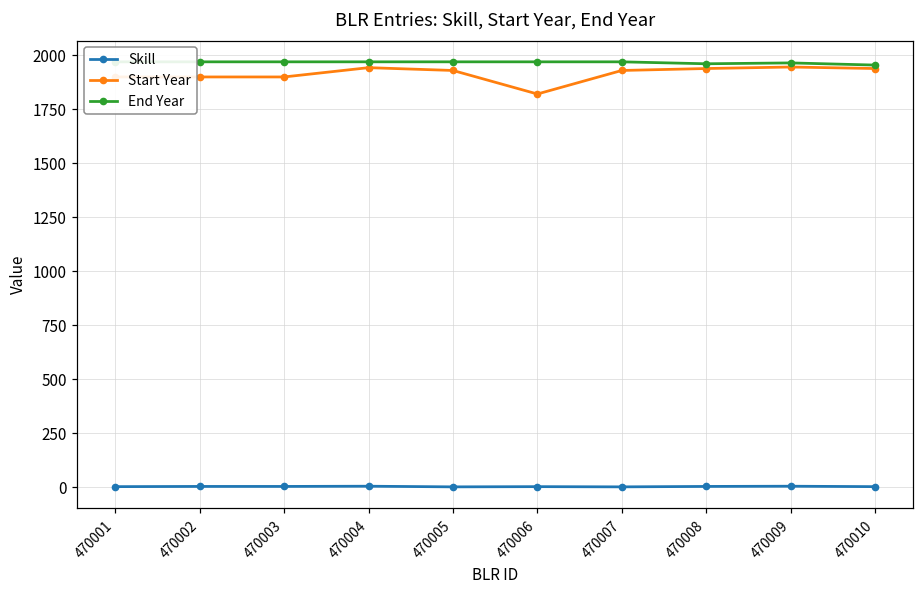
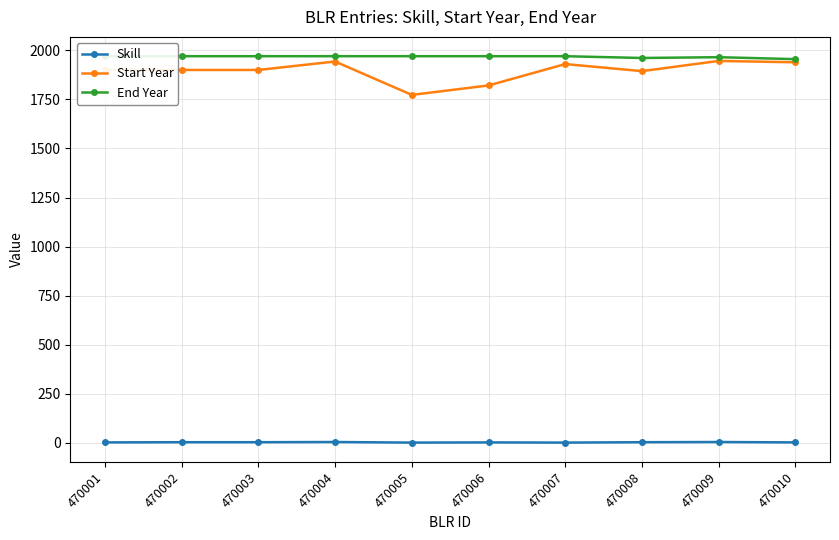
Start Year, 470005: 1930 -> 1770
Start Year, 470008: 1940 -> 1890
